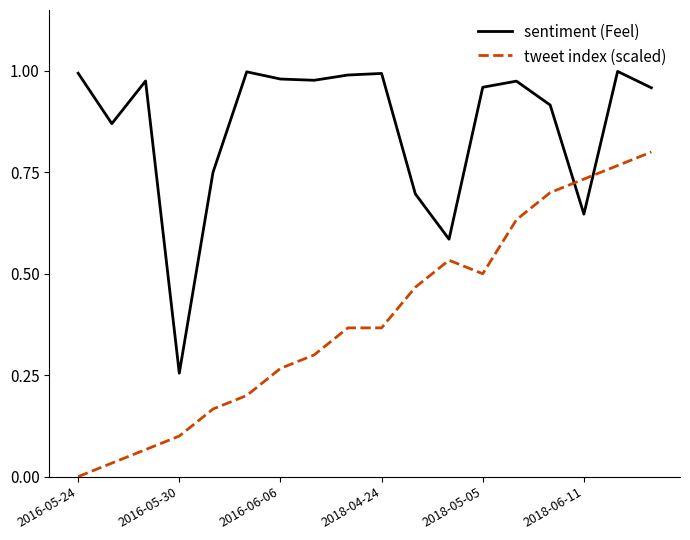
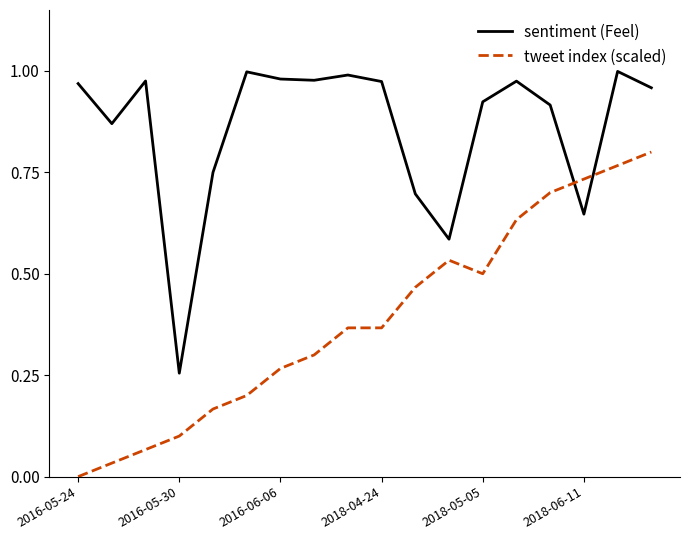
sentiment (Feel), 2016-05-24: 0.99 -> 0.97
sentiment (Feel), 2018-04-24: 0.99 -> 0.97
sentiment (Feel), 2018-05-05: 0.96 -> 0.92
